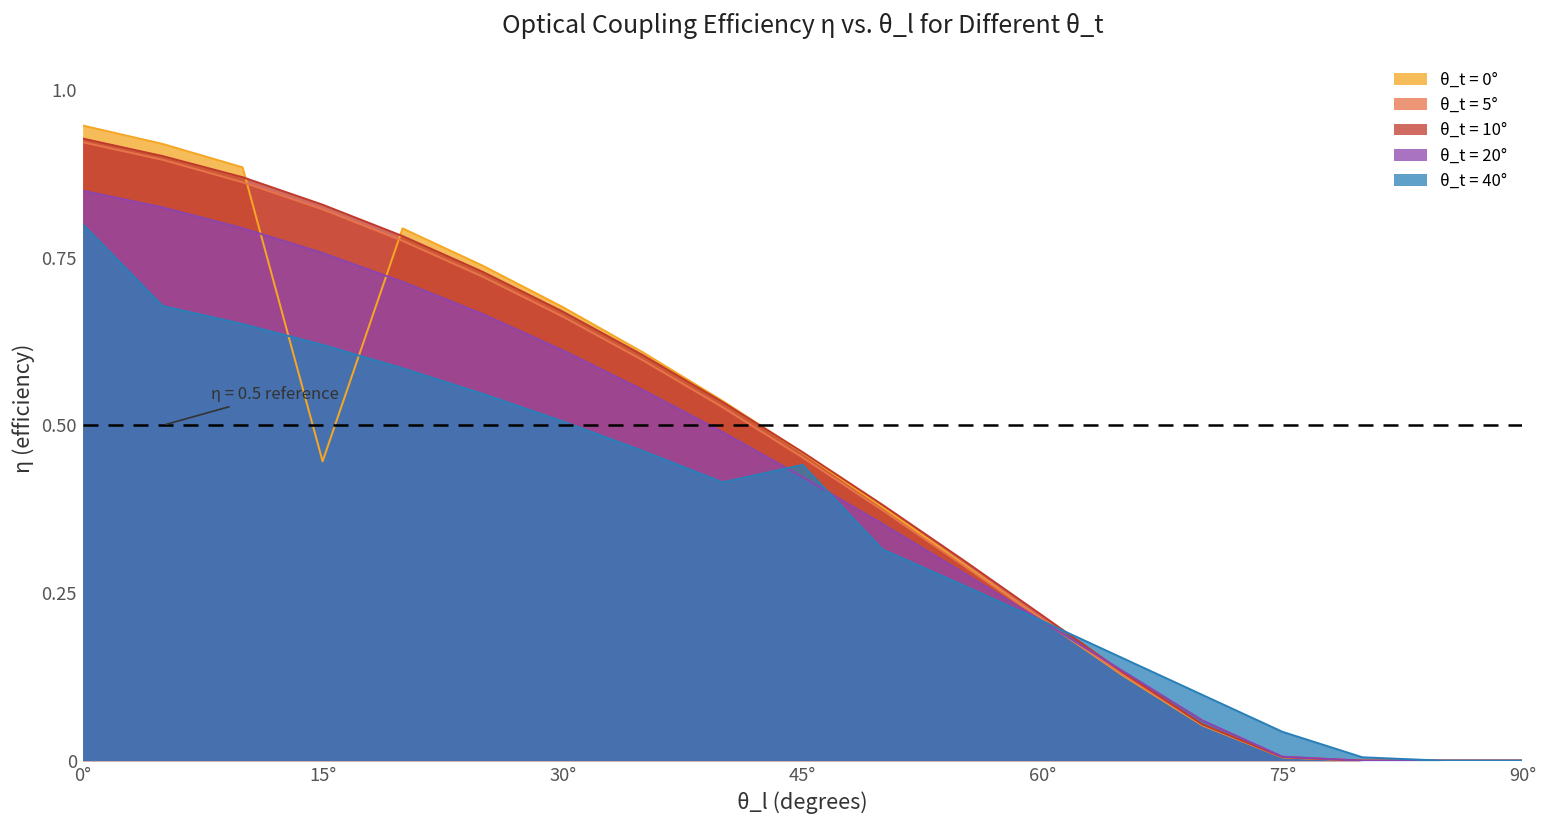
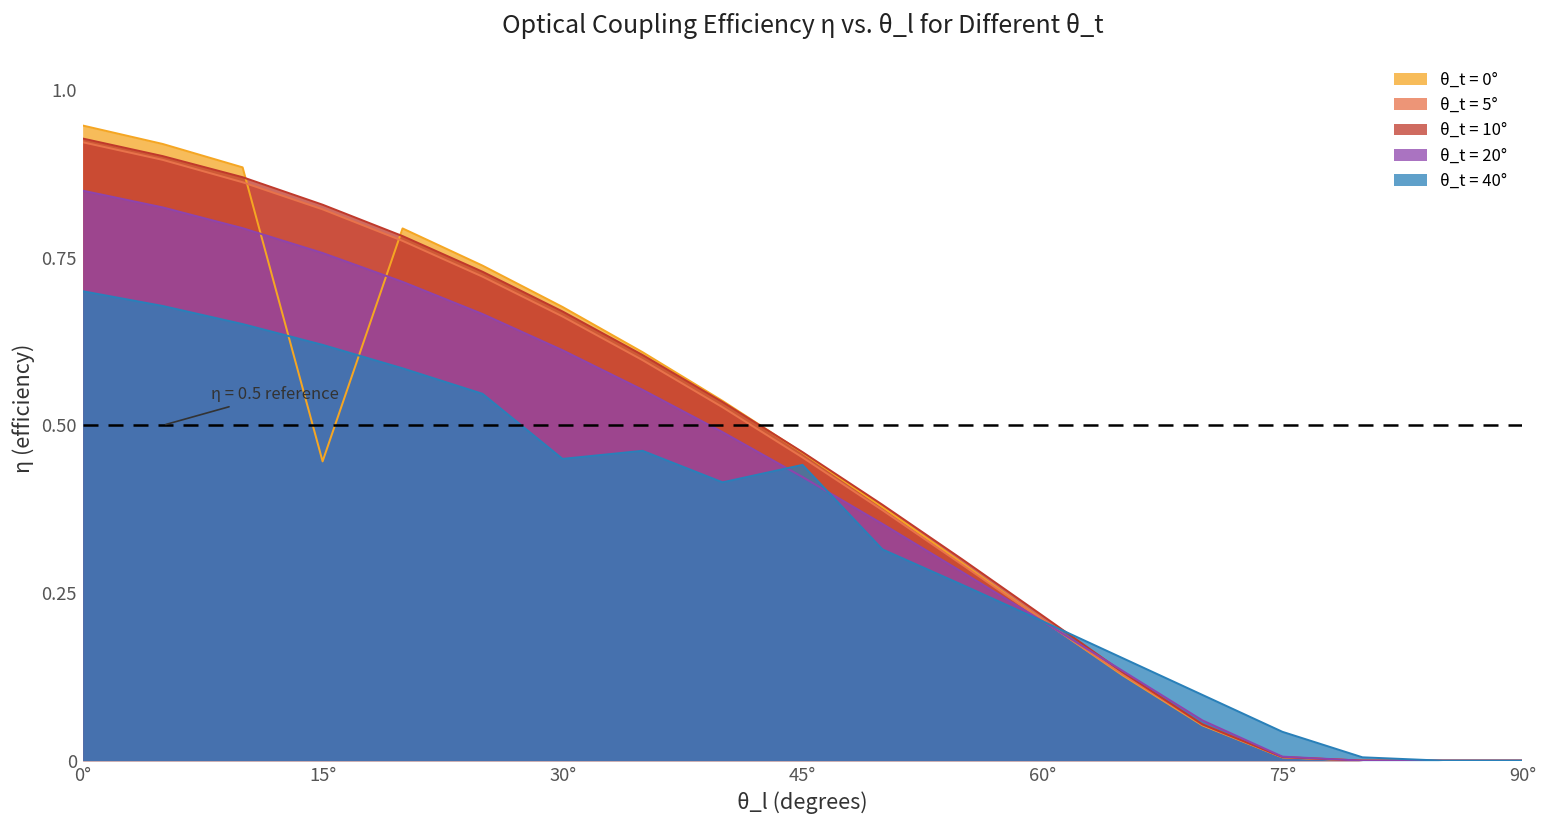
θ_t = 40°, 0°: 0.8 -> 0.7
θ_t = 40°, 30°: 0.51 -> 0.45
